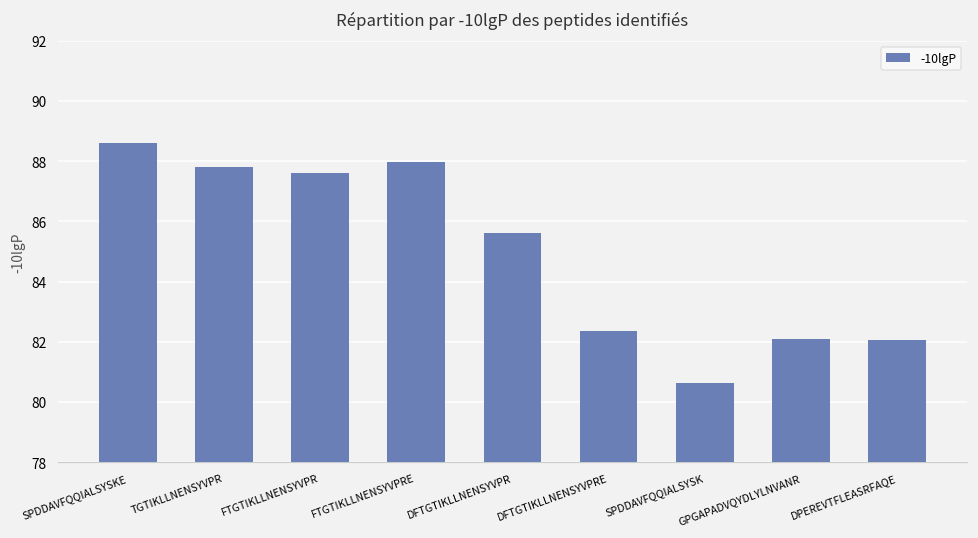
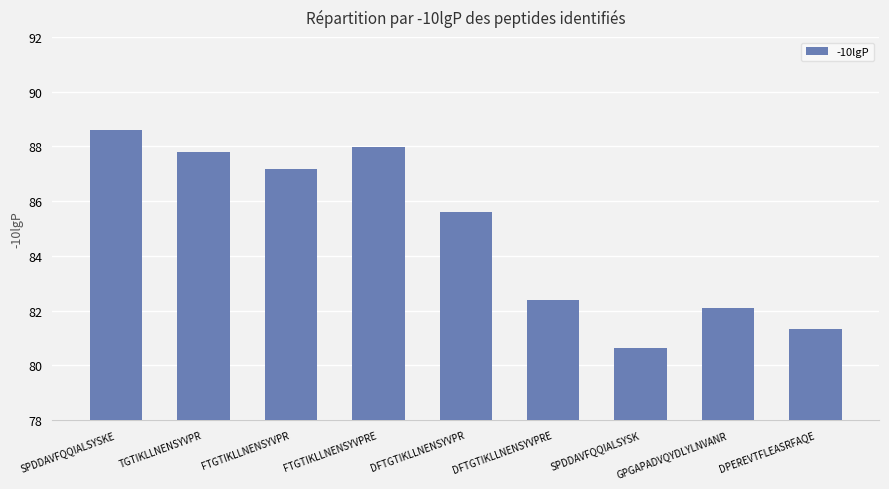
FTGTIKLLNENSYVPR: 87.6 -> 87.2
DPEREVTFLEASRFAQE: 82.1 -> 81.3
